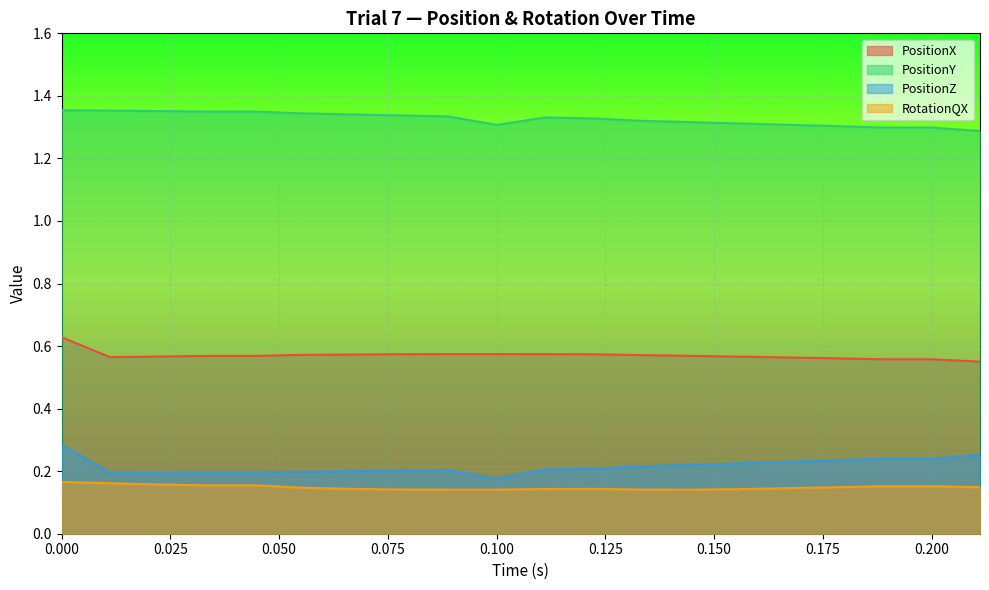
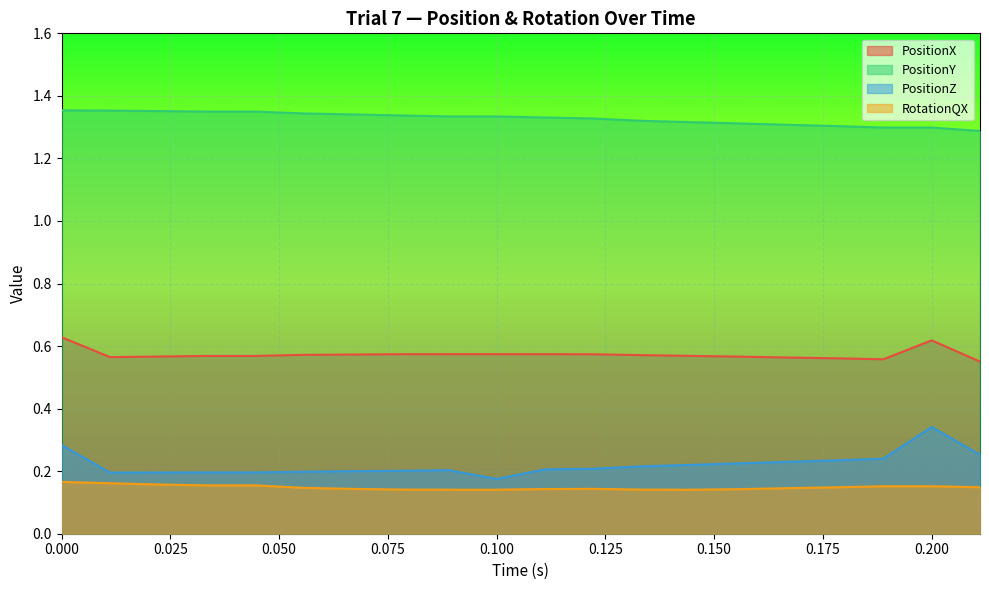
PositionY, 0.100: 1.31 -> 1.33
PositionX, 0.200: 0.56 -> 0.62
PositionZ, 0.200: 0.24 -> 0.34
